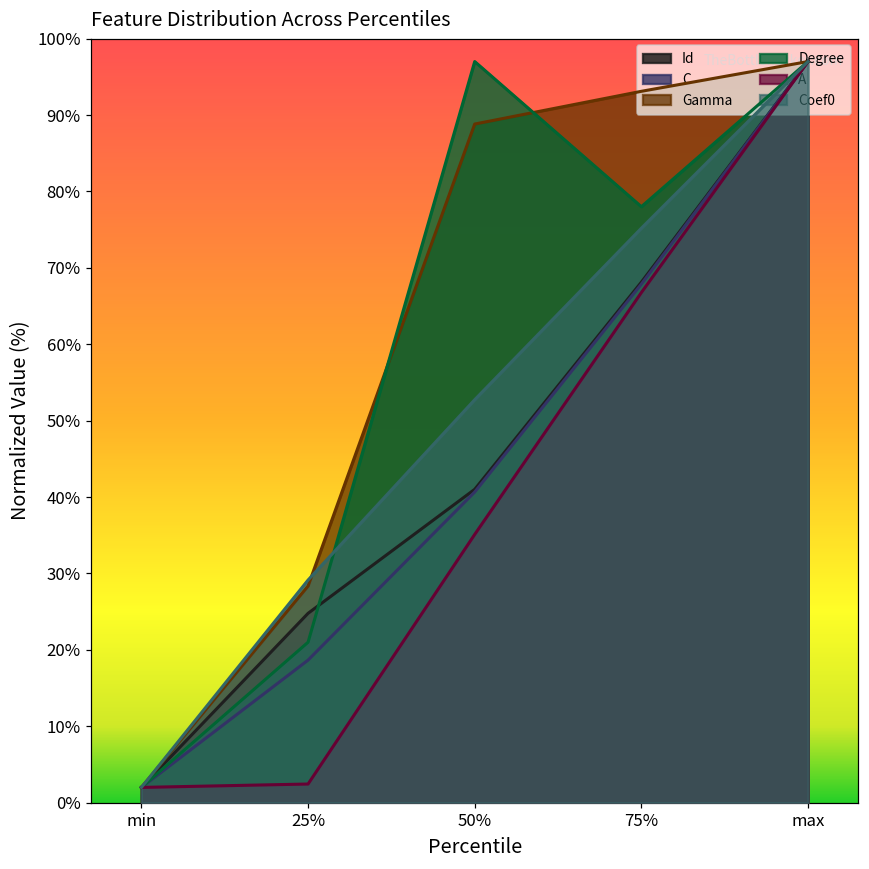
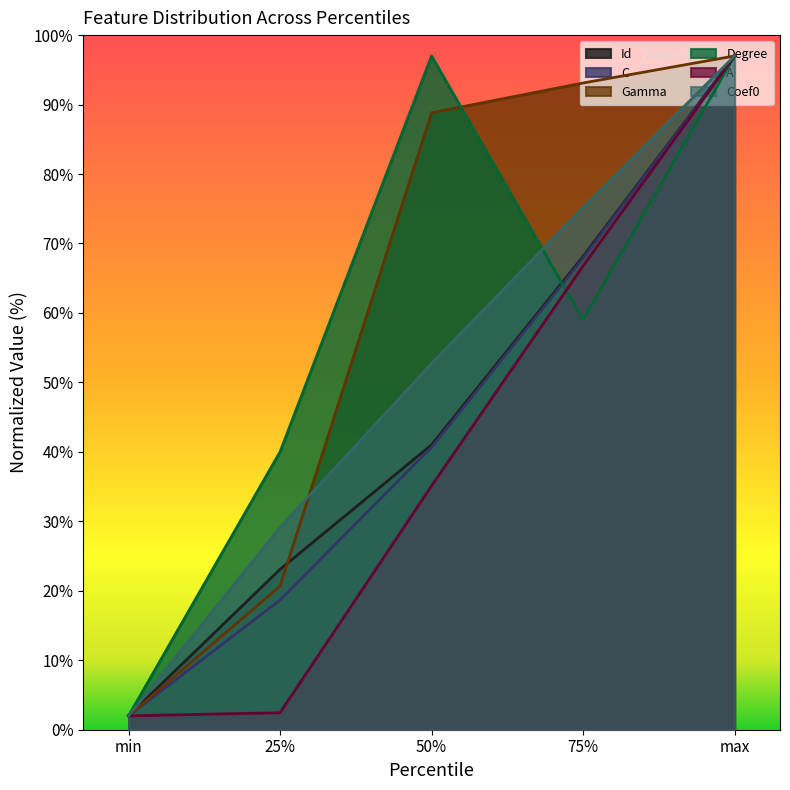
Id, 25%: 25% -> 23%
Gamma, 25%: 28% -> 21%
Degree, 25%: 21% -> 40%
Degree, 75%: 78% -> 59%
